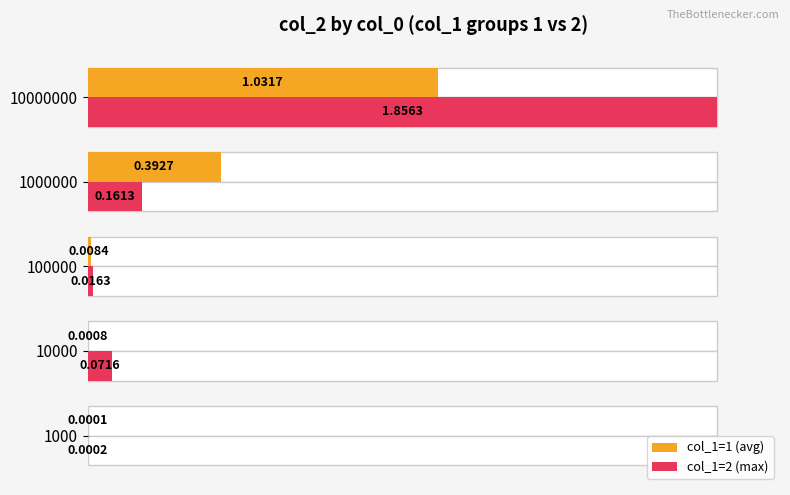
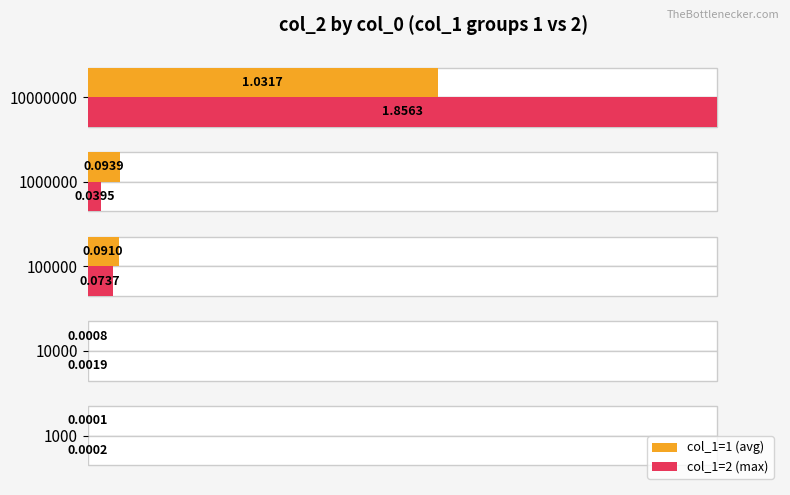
col_1=1 (avg), 1000000: 0.3927 -> 0.0939
col_1=2 (max), 1000000: 0.1613 -> 0.0395
col_1=1 (avg), 100000: 0.0084 -> 0.0910
col_1=2 (max), 100000: 0.0163 -> 0.0737
col_1=2 (max), 10000: 0.0716 -> 0.0019
